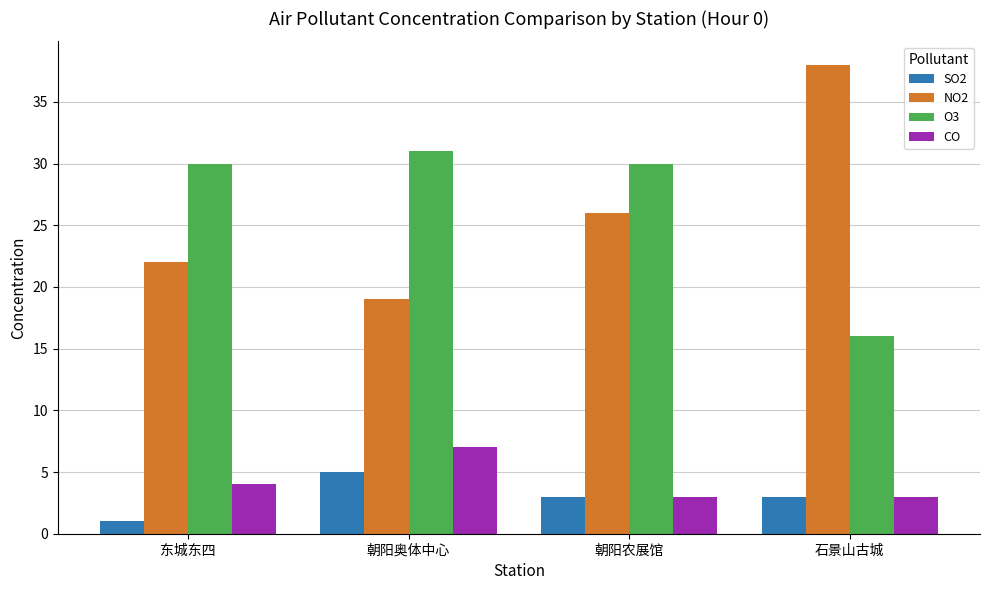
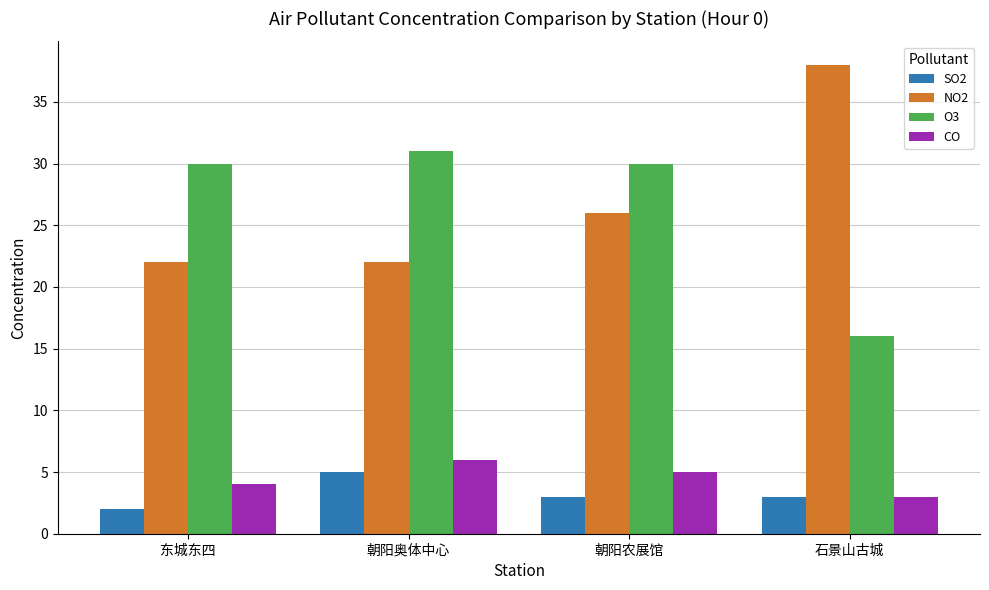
SO2, 东城东四: 1 -> 2
NO2, 朝阳奥体中心: 19 -> 22
CO, 朝阳奥体中心: 7 -> 6
CO, 朝阳农展馆: 3 -> 5
